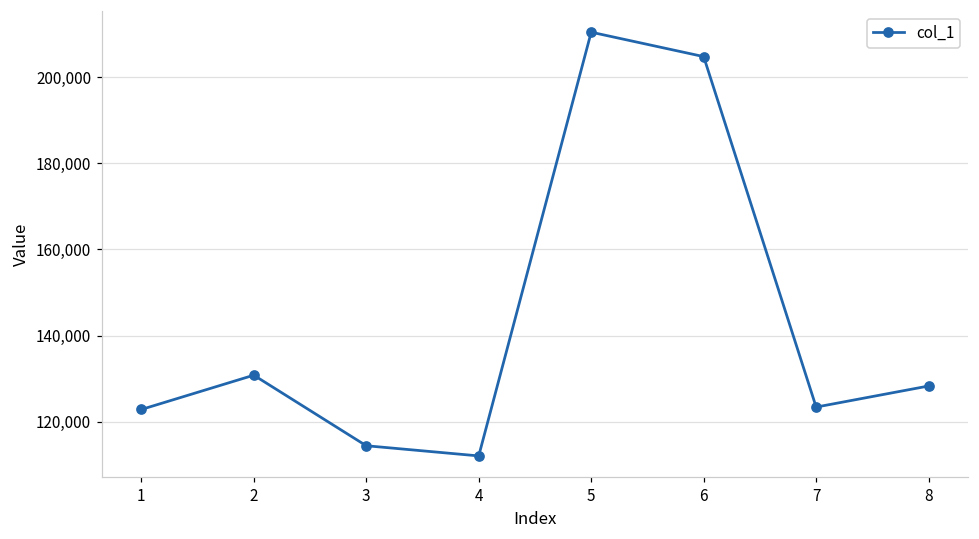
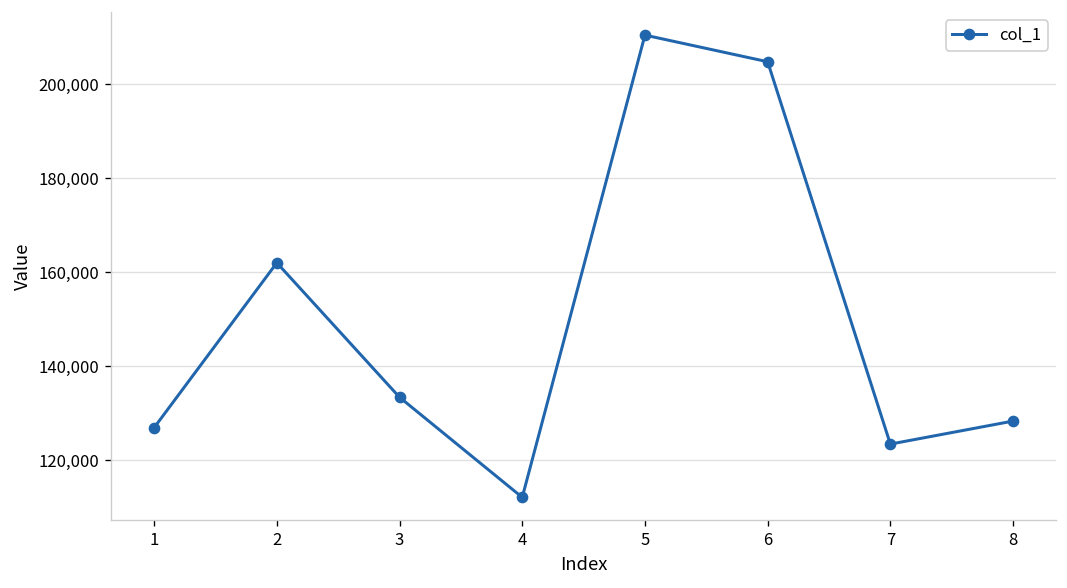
1: 123,000 -> 127,000
2: 131,000 -> 162,000
3: 114,000 -> 133,000
